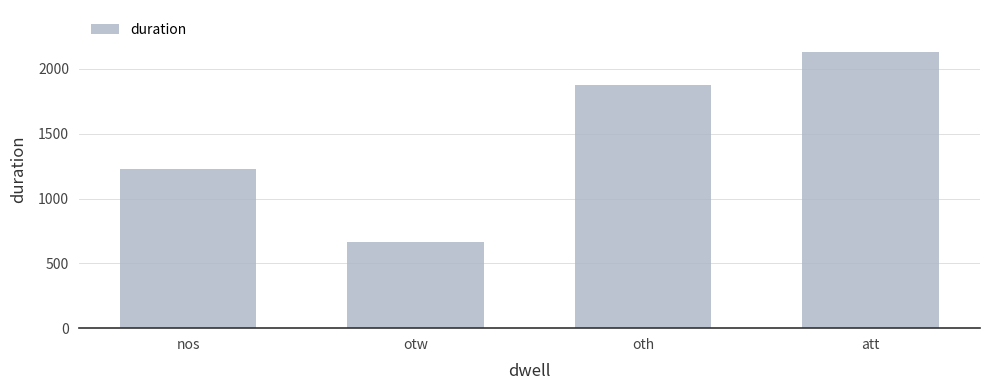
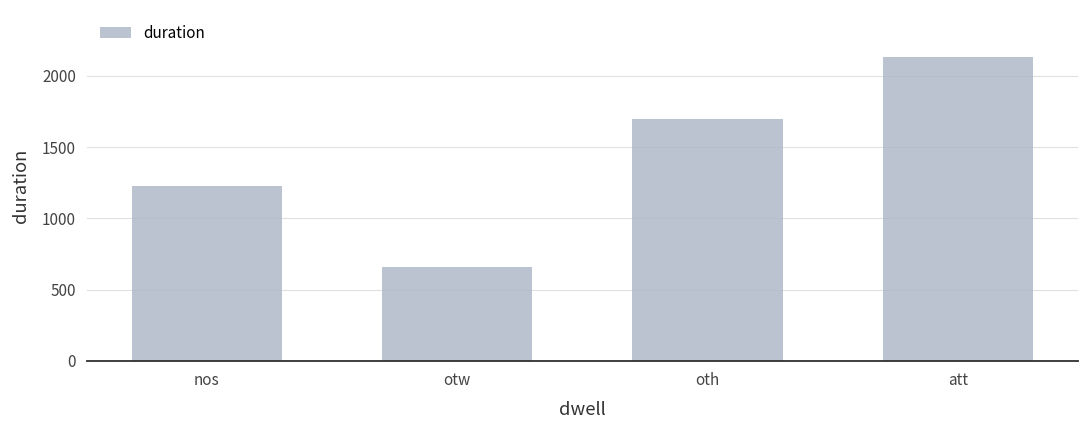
oth: 1870 -> 1700
